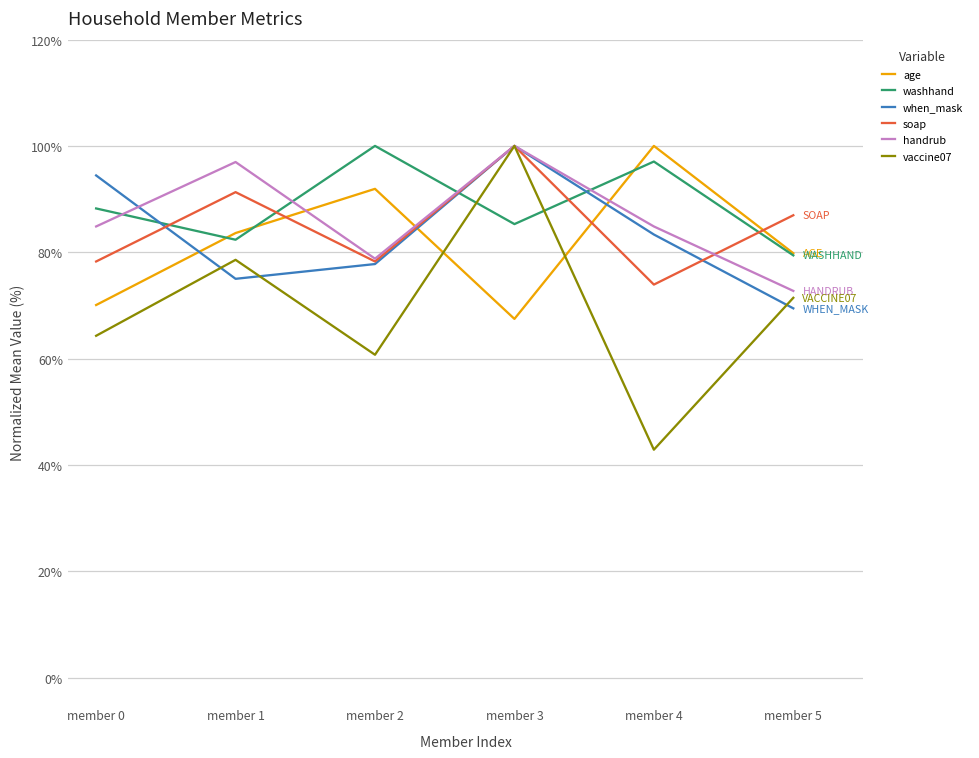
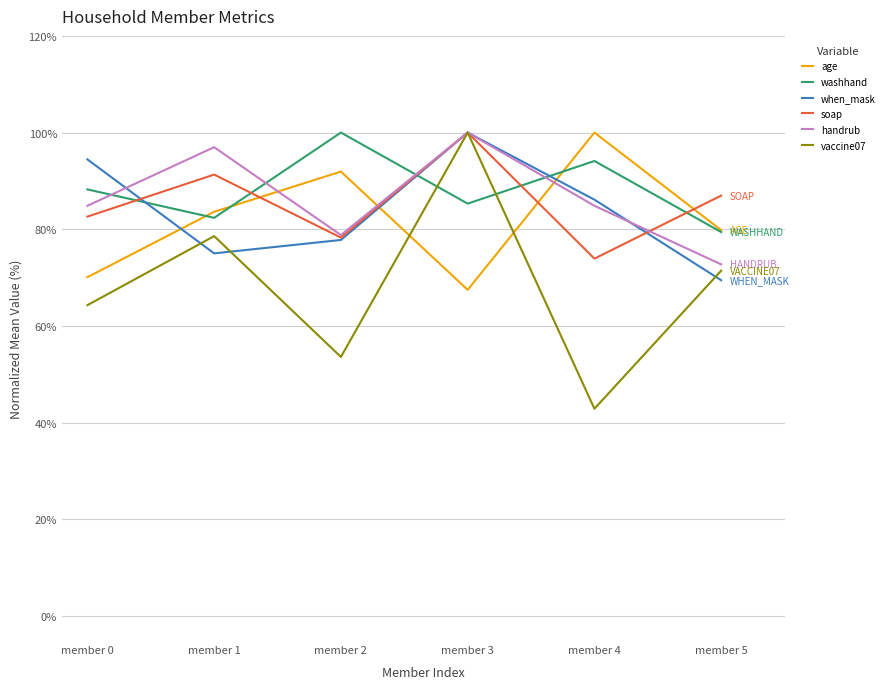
soap, member 0: 78% -> 83%
vaccine07, member 2: 61% -> 54%
washhand, member 4: 97% -> 94%
when_mask, member 4: 83% -> 86%
